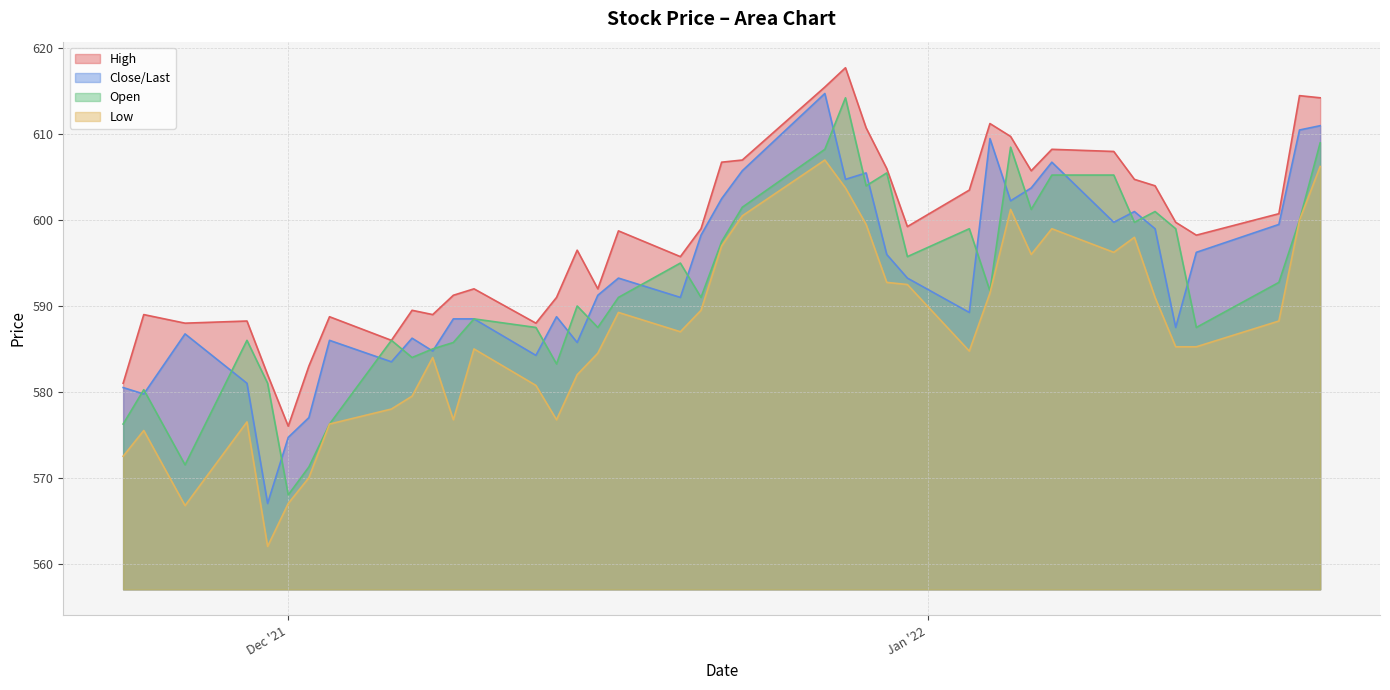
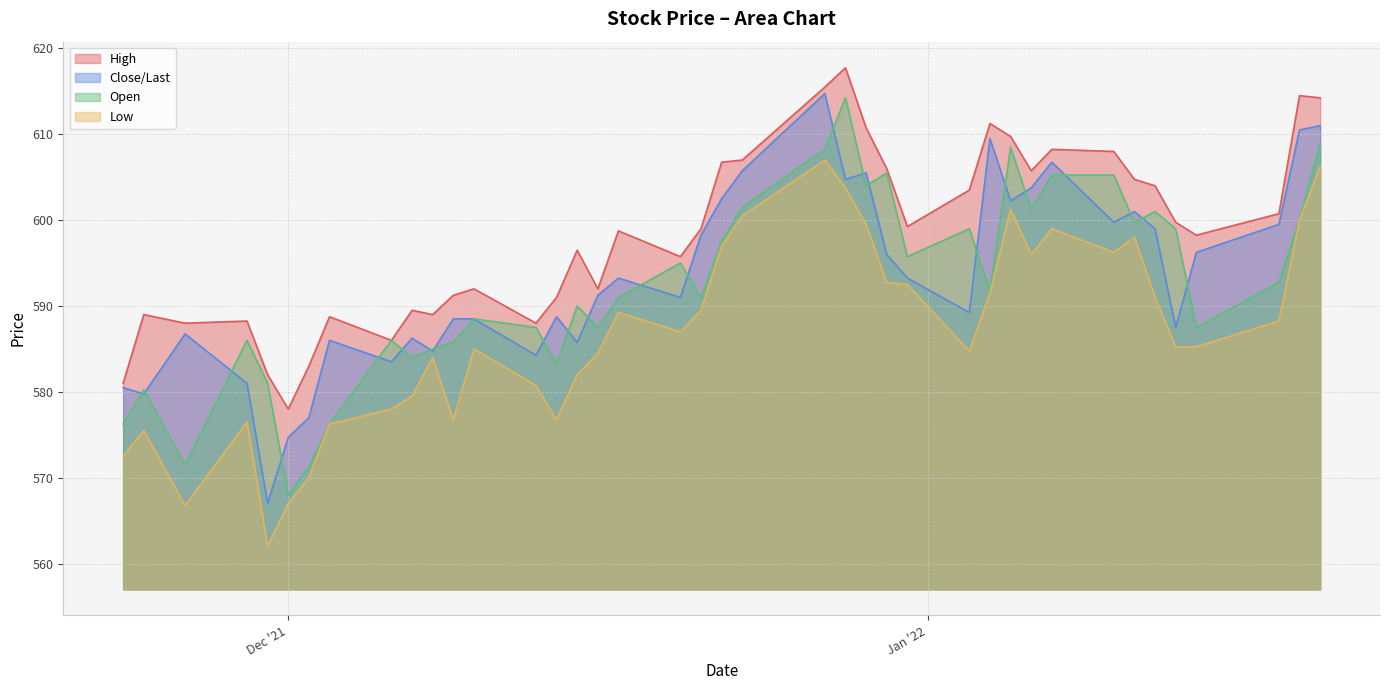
High, Dec '21: 576 -> 578
